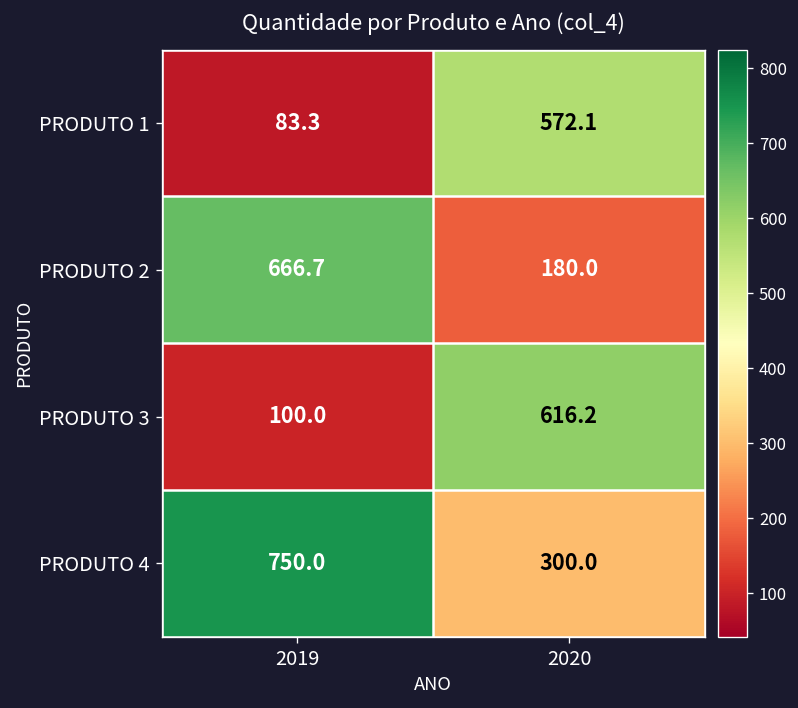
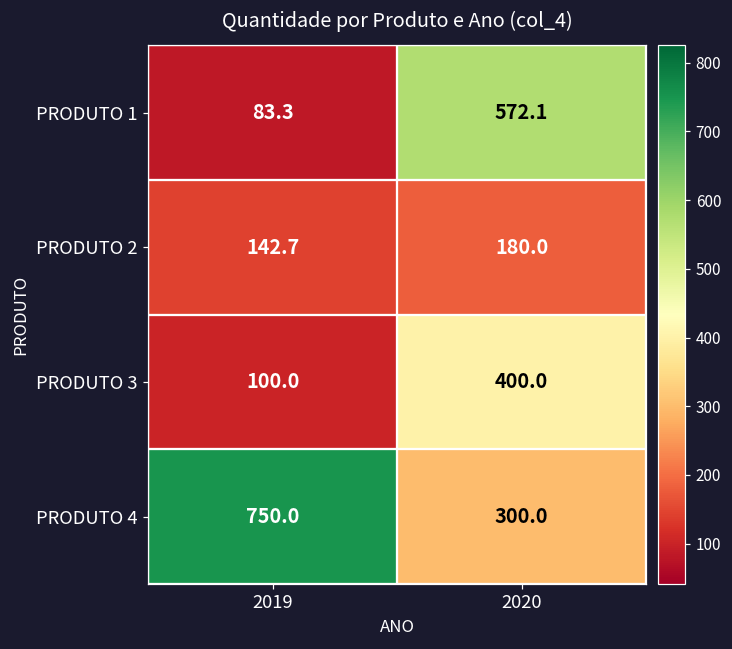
PRODUTO 2, 2019: 666.7 -> 142.7
PRODUTO 3, 2020: 616.2 -> 400.0
